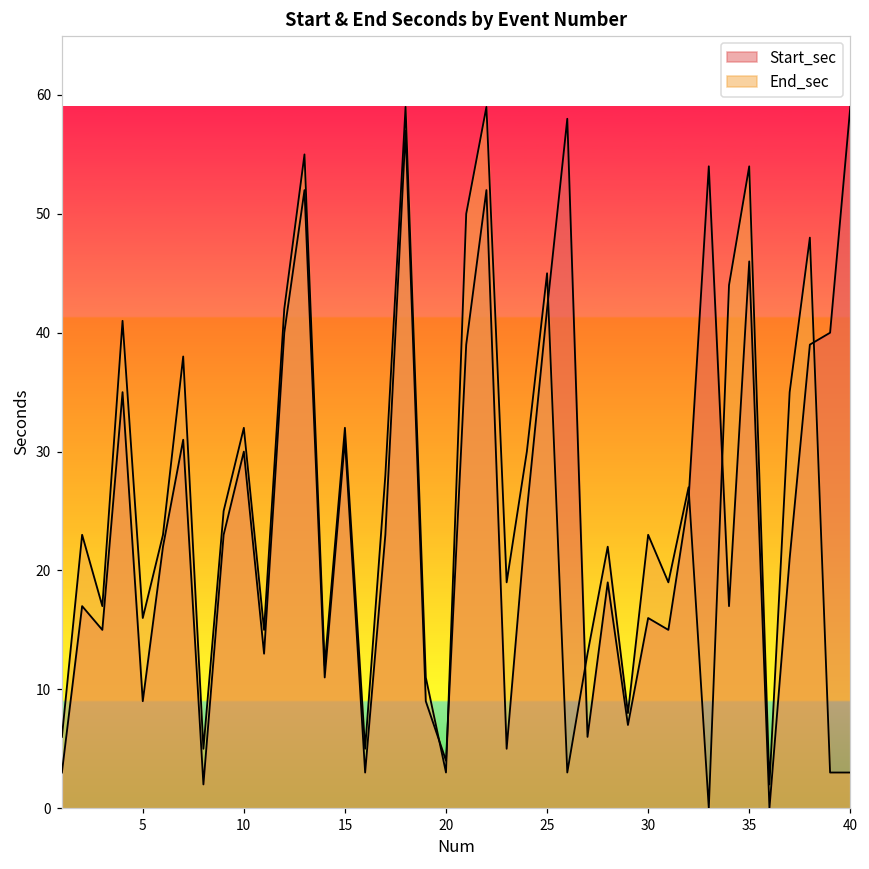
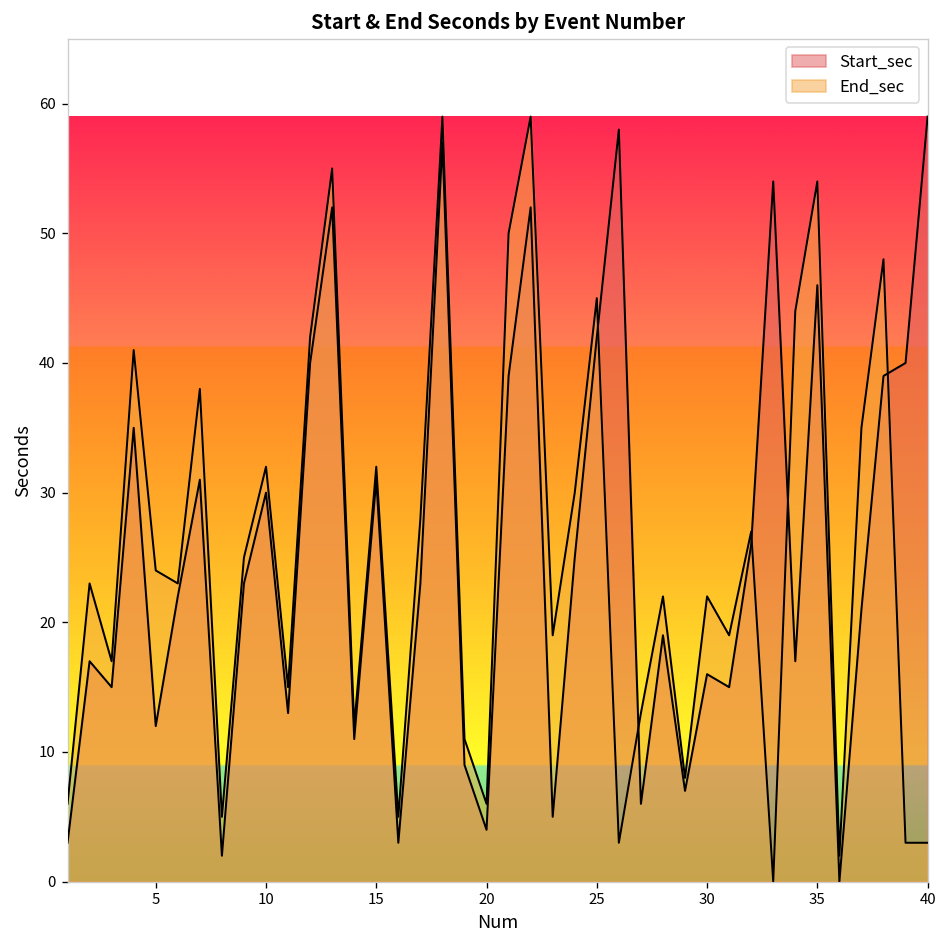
Start_sec, 5: 9 -> 12
End_sec, 5: 16 -> 24
End_sec, 20: 3 -> 6
End_sec, 30: 23 -> 22
